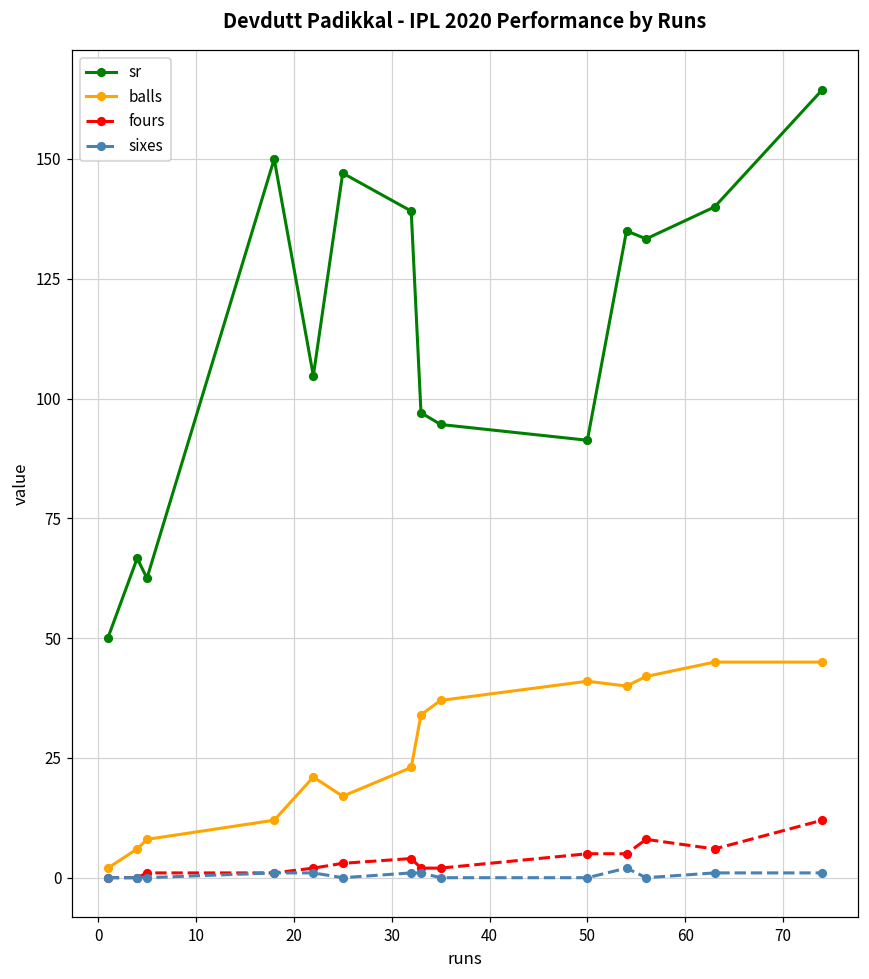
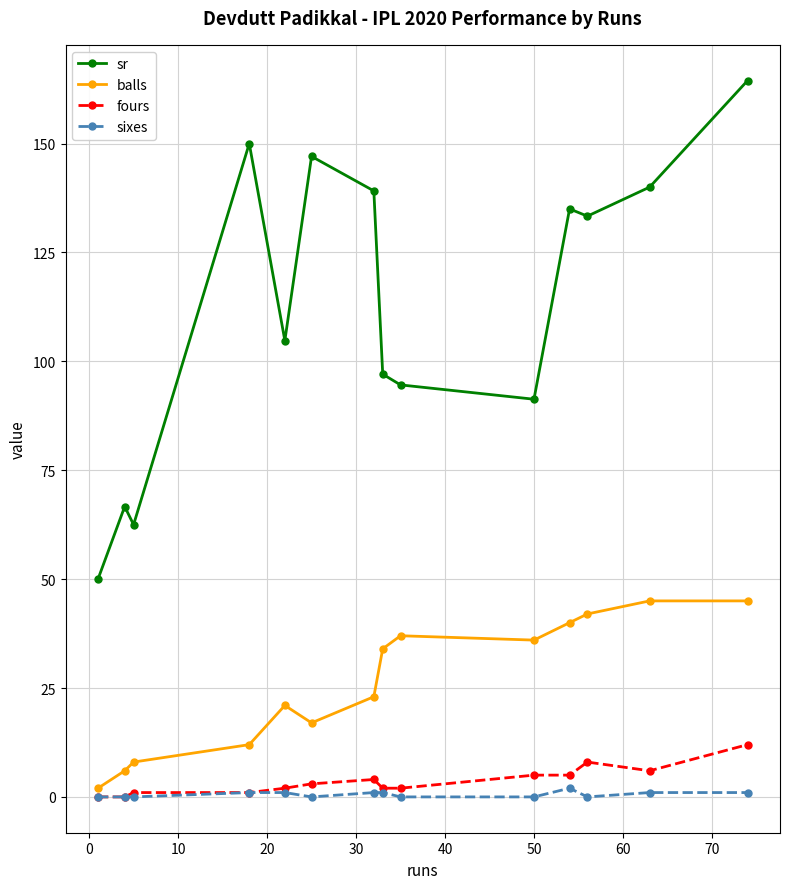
balls, 50: 41 -> 36
